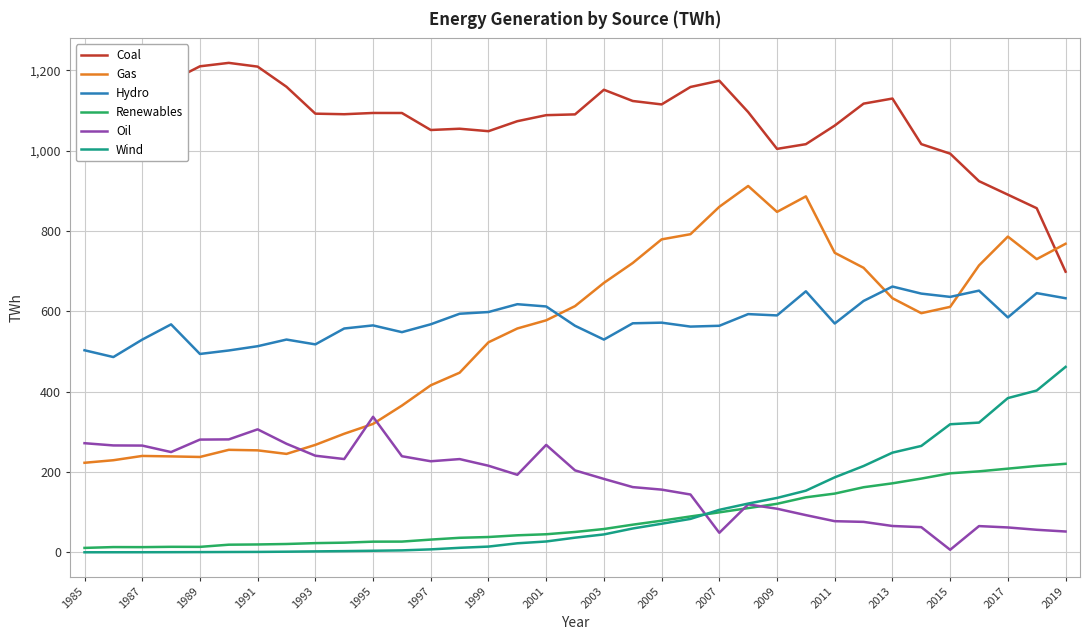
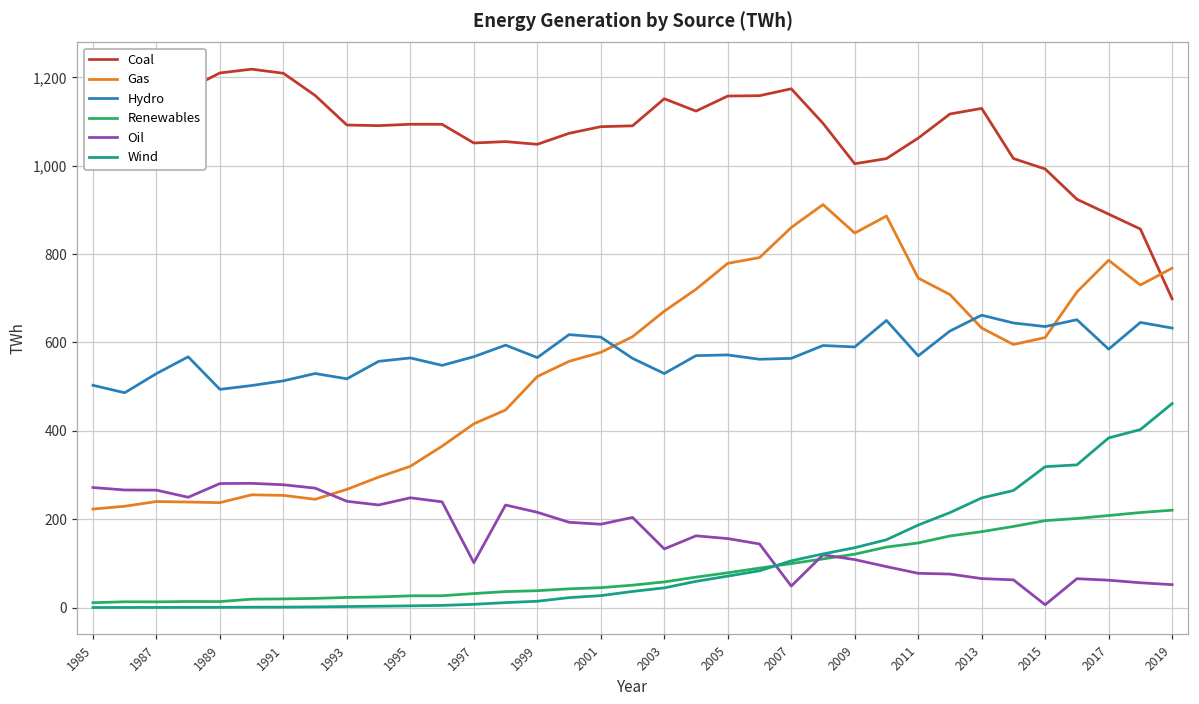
Oil, 1991: 310 -> 280
Oil, 1995: 340 -> 250
Oil, 1997: 230 -> 100
Hydro, 1999: 600 -> 570
Oil, 2001: 270 -> 190
Oil, 2003: 180 -> 130
Coal, 2005: 1,120 -> 1,160
